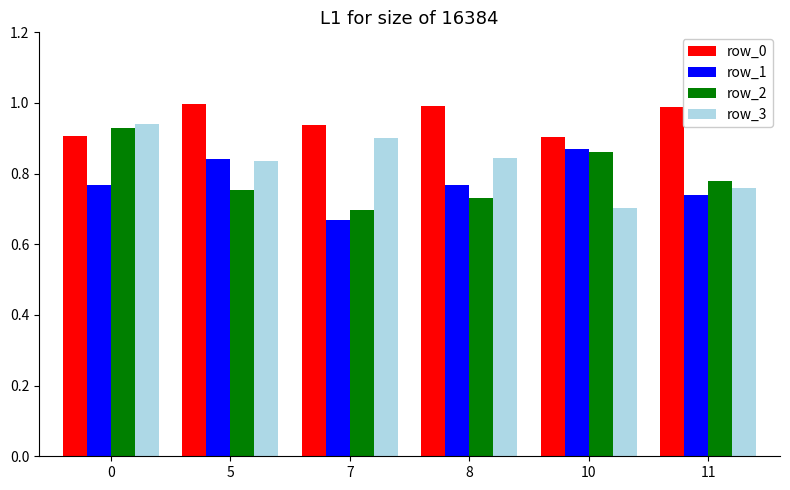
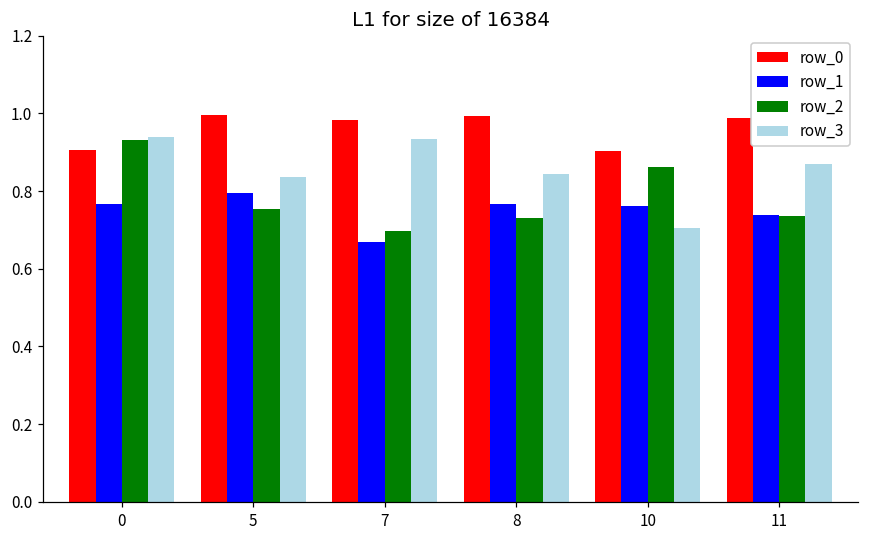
row_1, 5: 0.84 -> 0.80
row_0, 7: 0.94 -> 0.98
row_3, 7: 0.90 -> 0.93
row_1, 10: 0.87 -> 0.76
row_2, 11: 0.78 -> 0.73
row_3, 11: 0.76 -> 0.87
